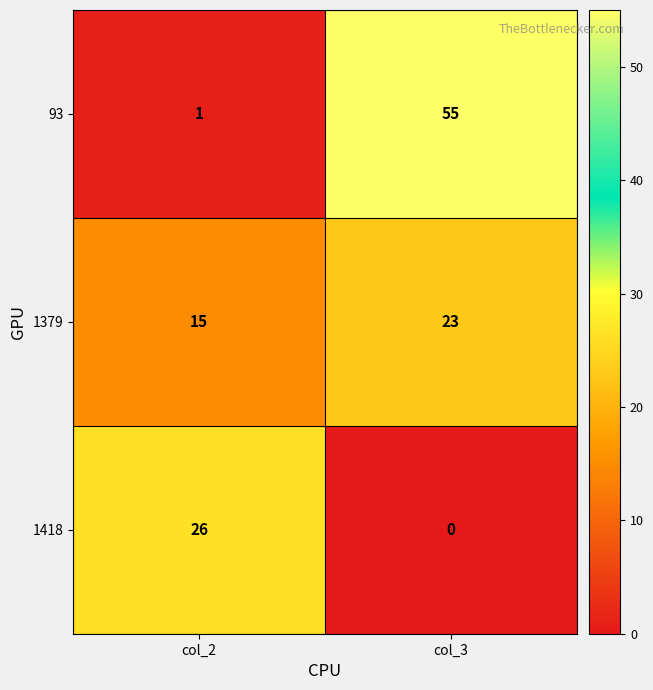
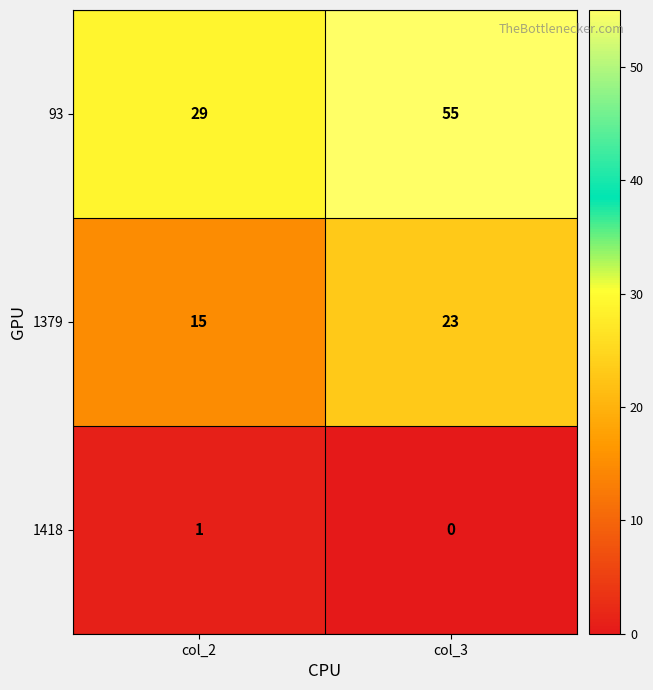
93, col_2: 1 -> 29
1418, col_2: 26 -> 1
